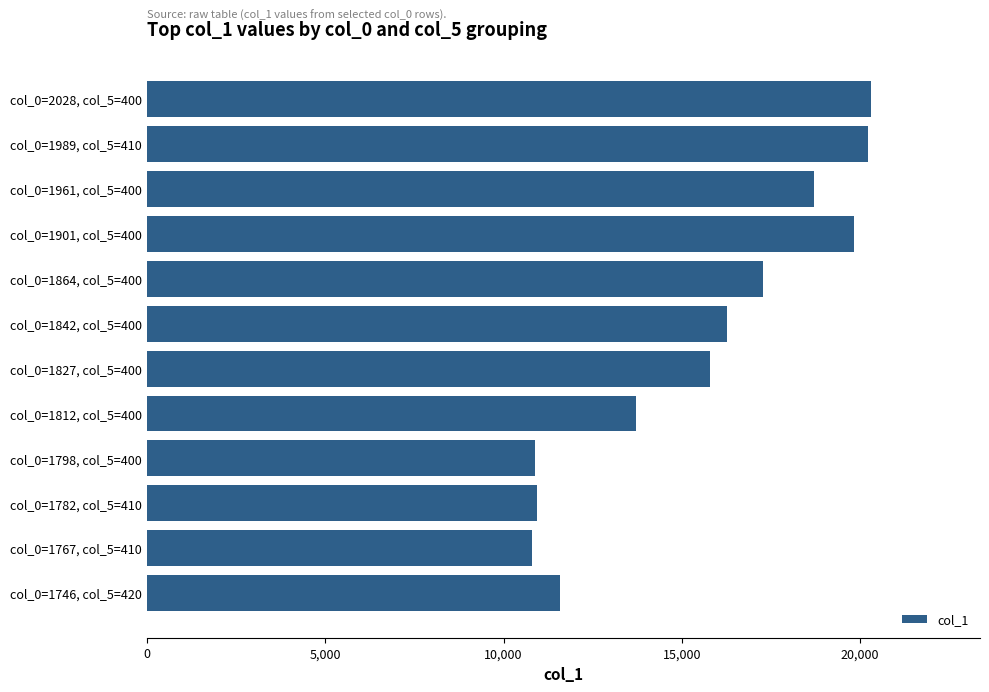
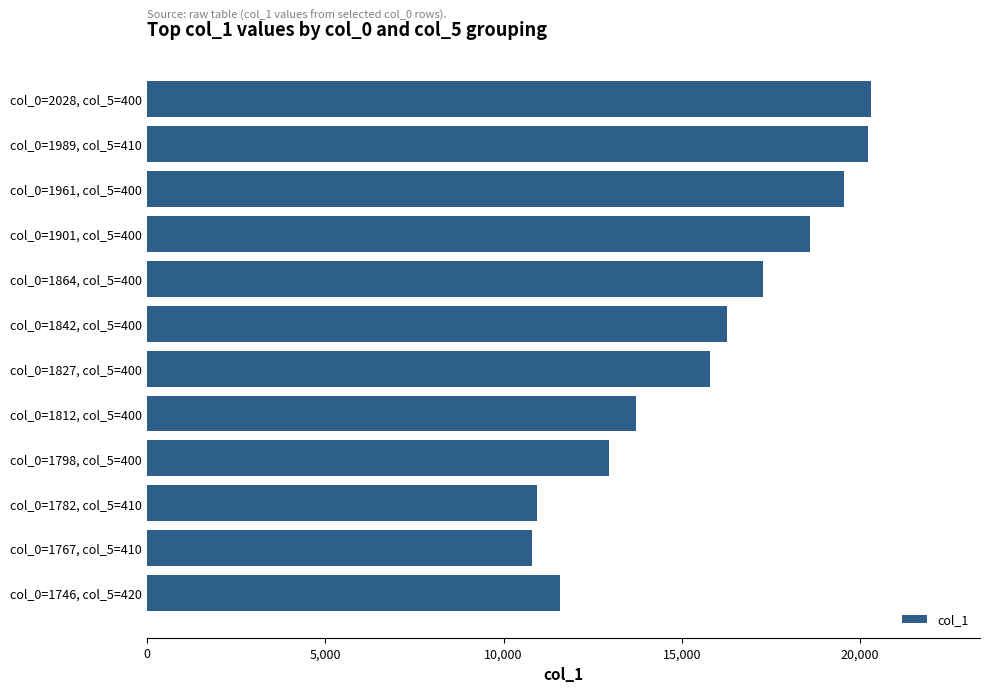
col_0=1961, col_5=400: 18,700 -> 19,500
col_0=1901, col_5=400: 19,800 -> 18,600
col_0=1798, col_5=400: 10,900 -> 13,000
